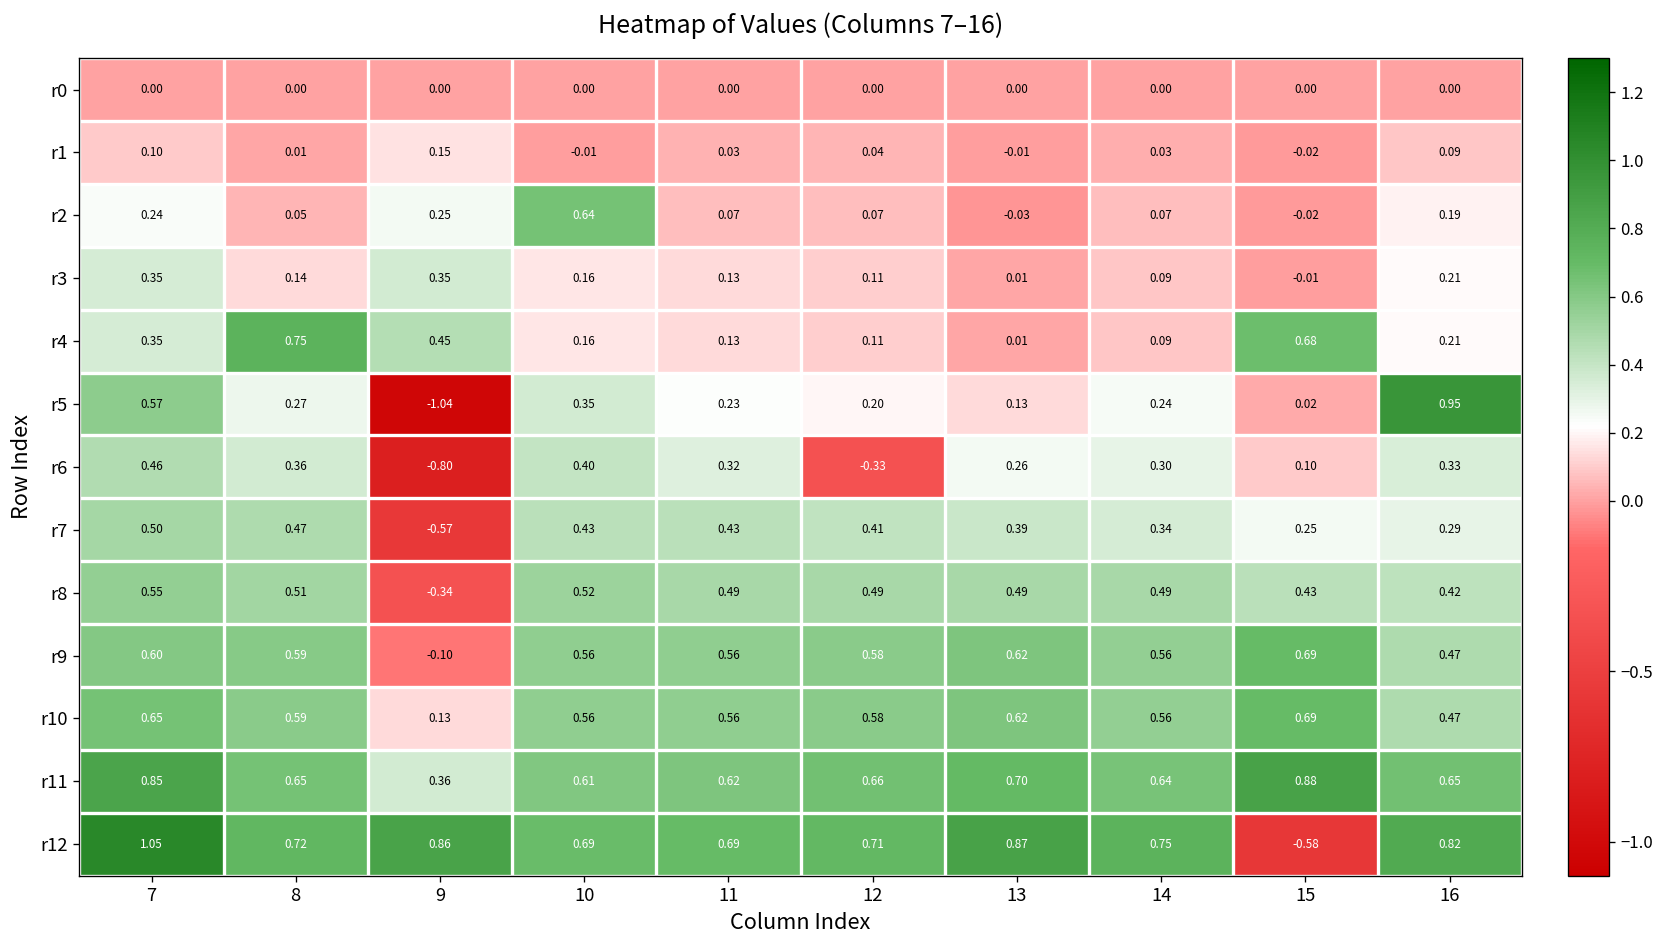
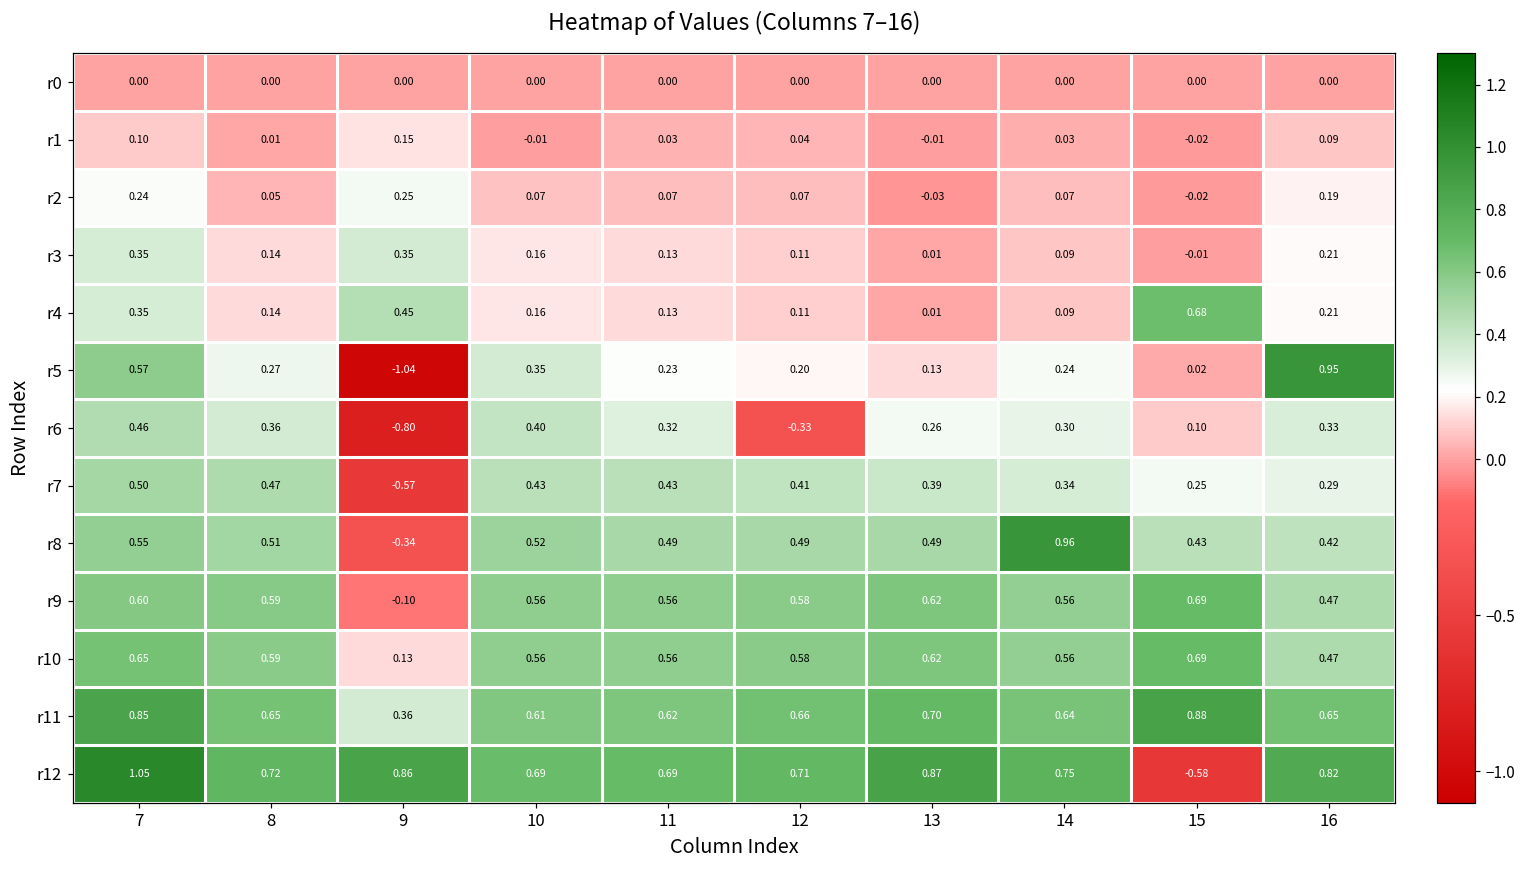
r2, 10: 0.64 -> 0.07
r4, 8: 0.75 -> 0.14
r8, 14: 0.49 -> 0.96
